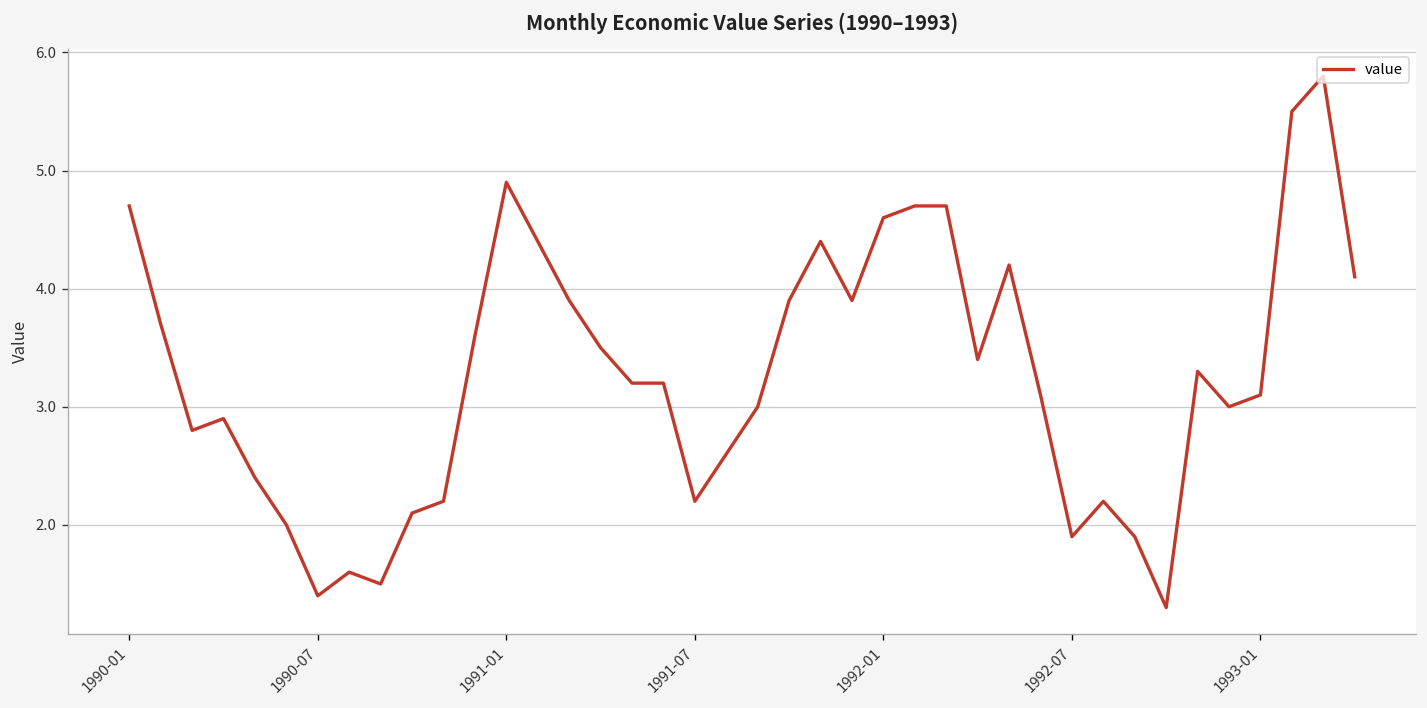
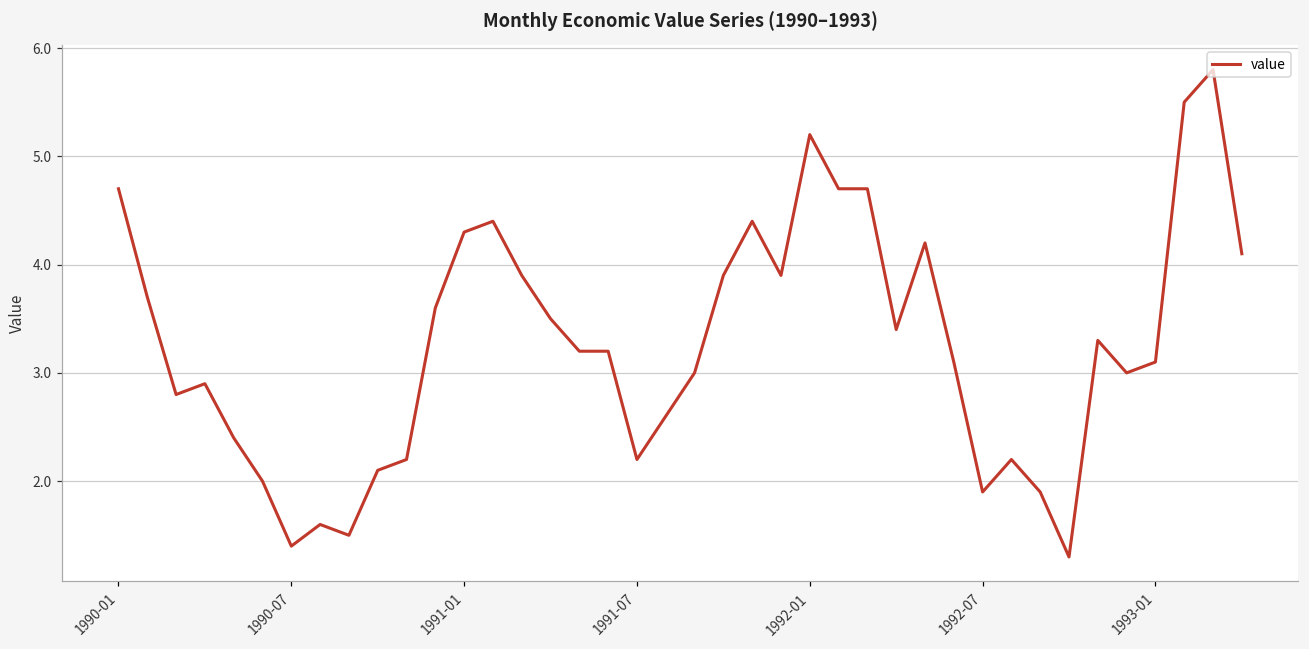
1991-01: 4.9 -> 4.3
1992-01: 4.6 -> 5.2
